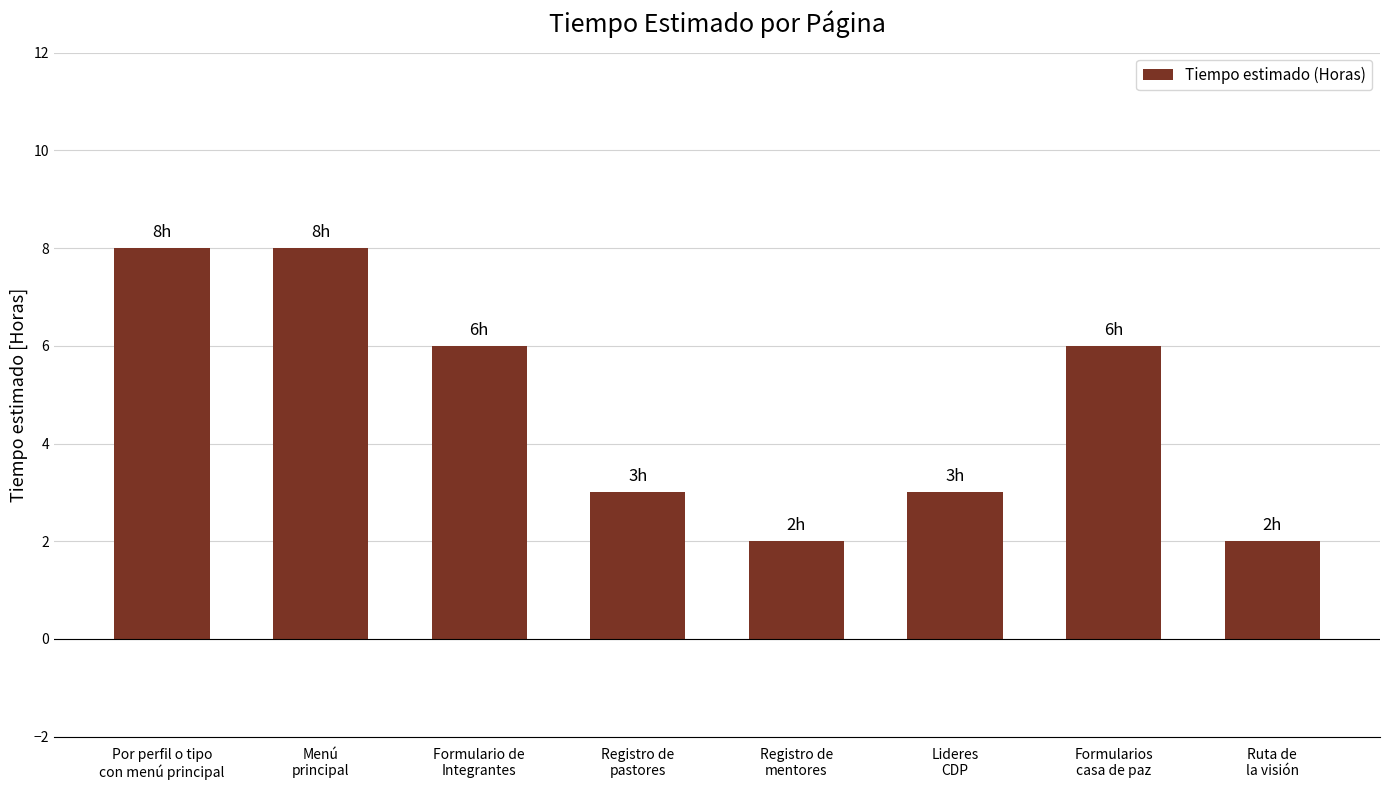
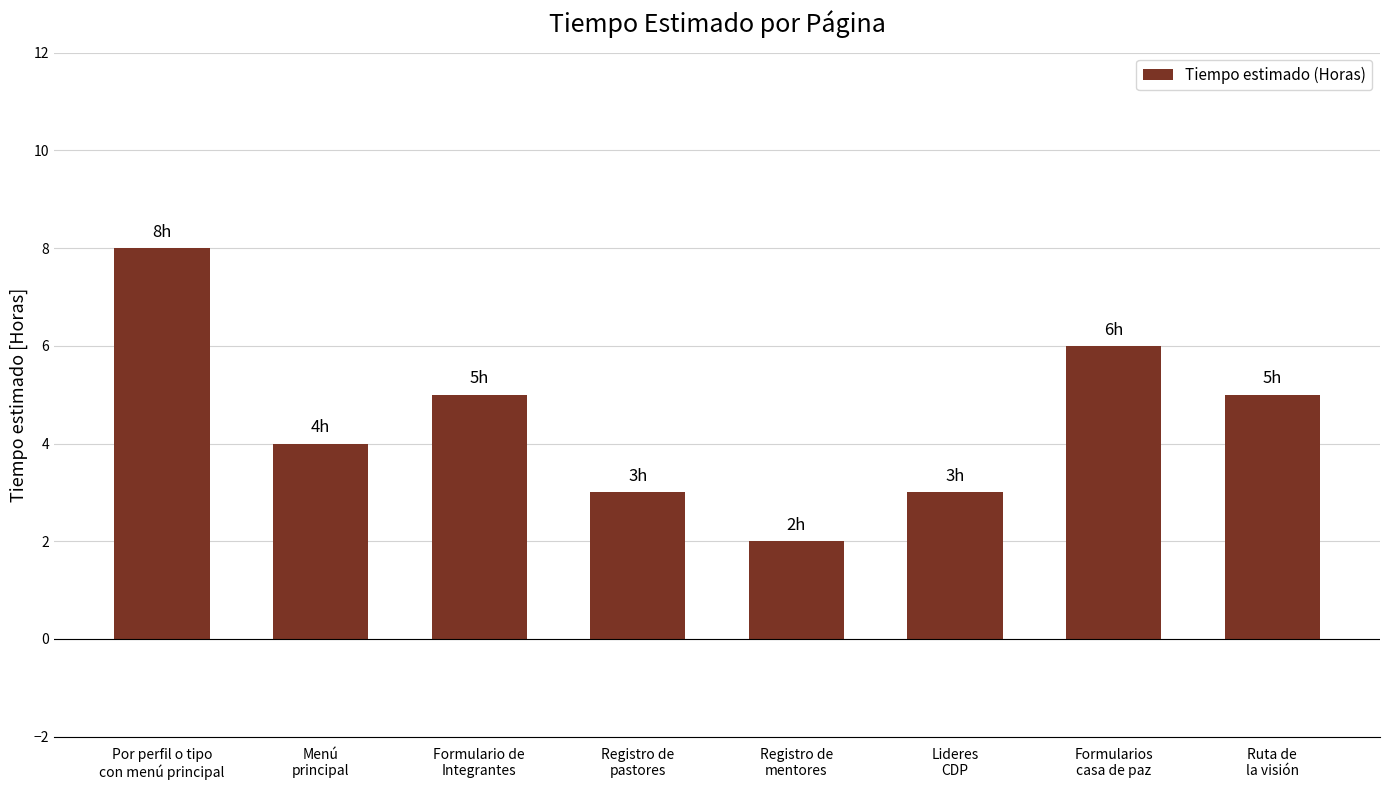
Menú principal: 8h -> 4h
Formulario de Integrantes: 6h -> 5h
Ruta de la visión: 2h -> 5h
